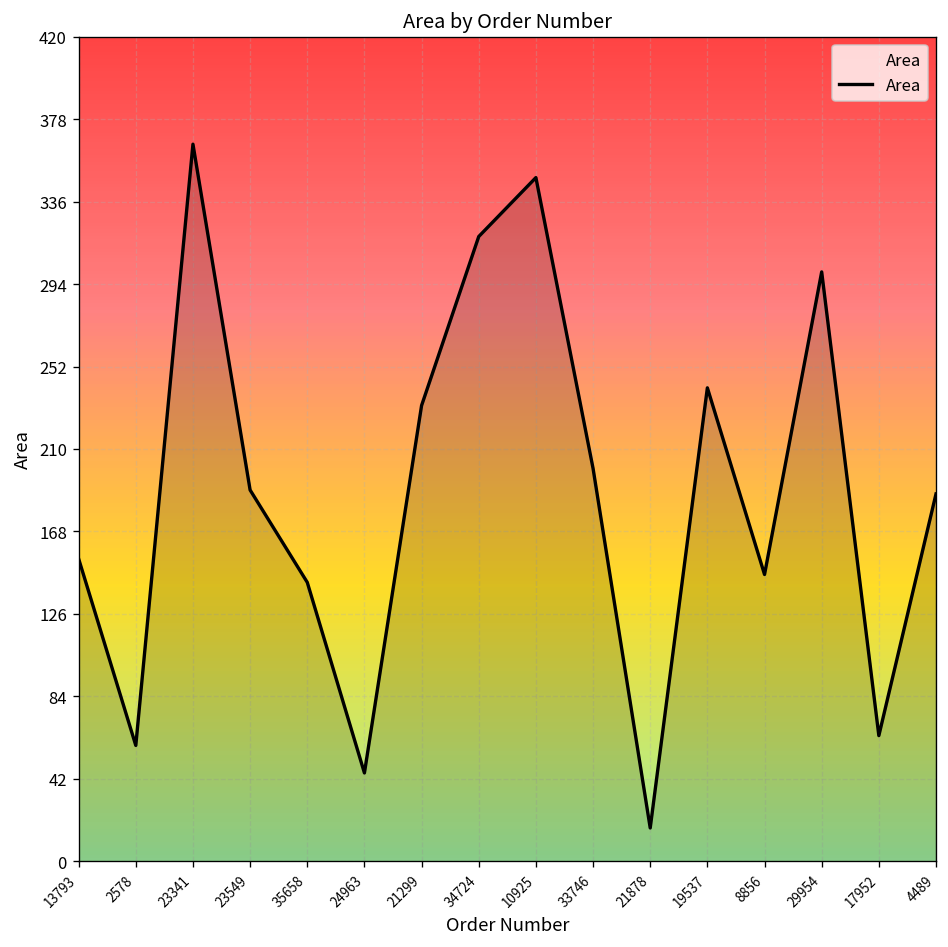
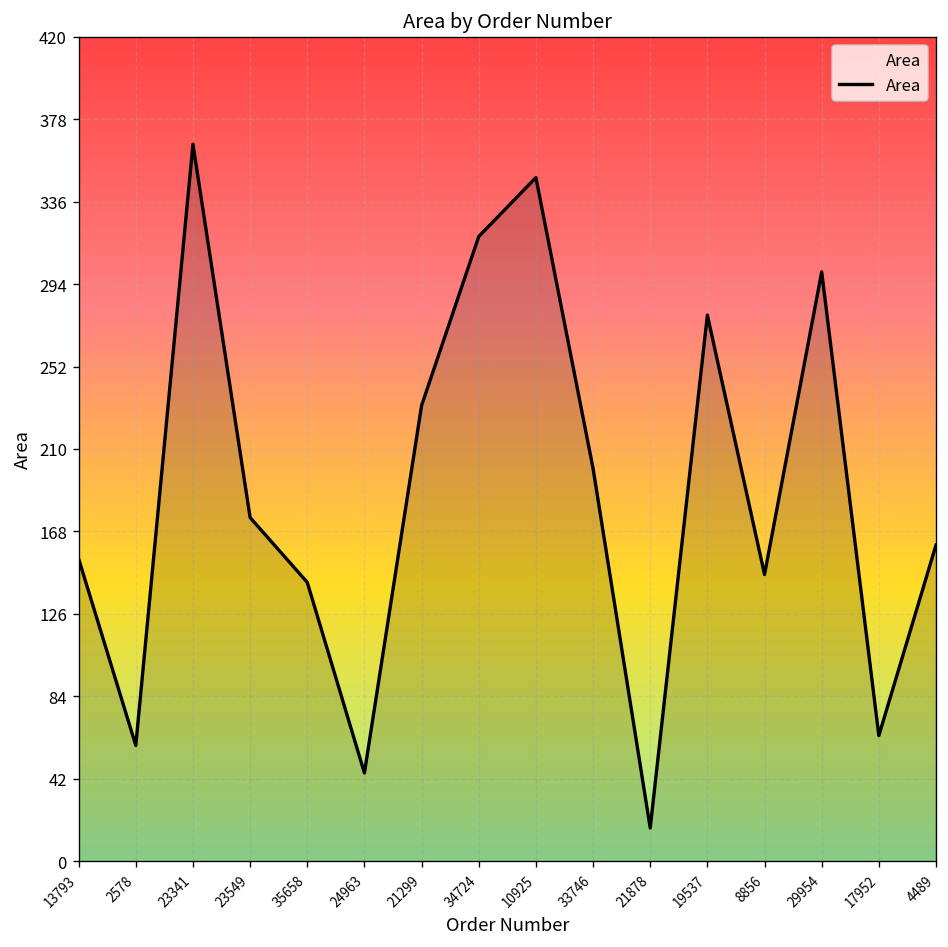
23549: 189 -> 175
19537: 241 -> 278
4489: 187 -> 161
